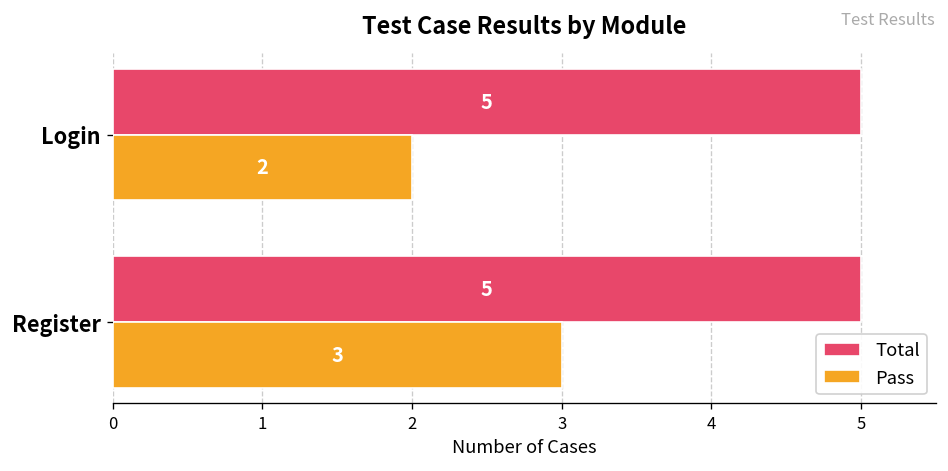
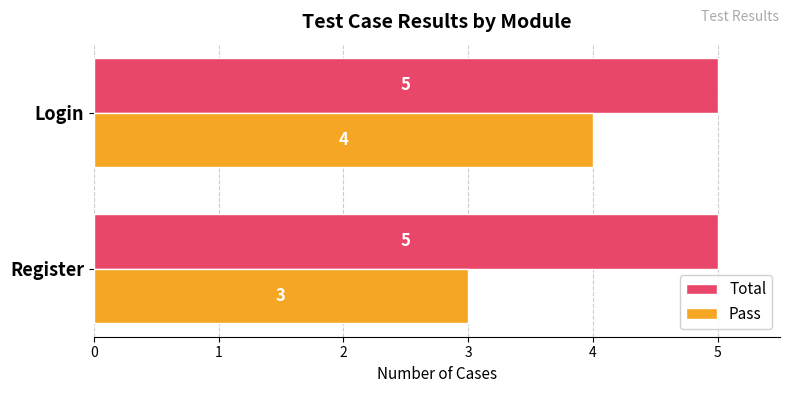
Pass, Login: 2 -> 4
